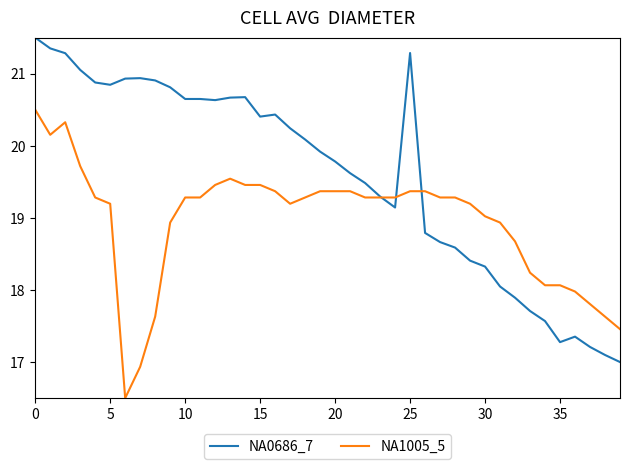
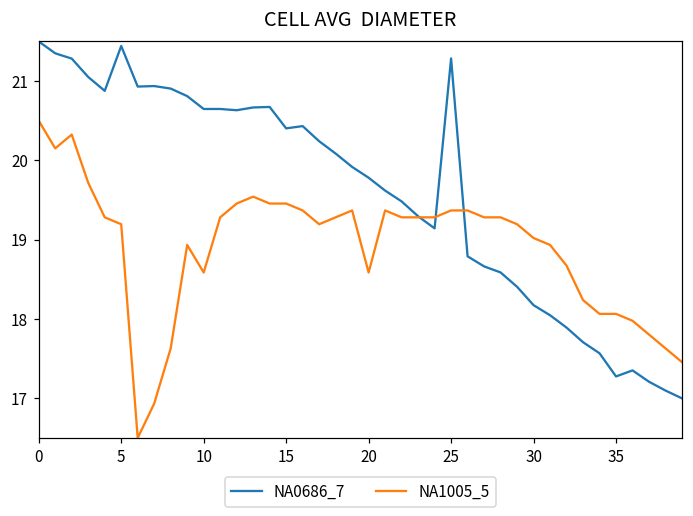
NA0686_7, 5: 20.8 -> 21.4
NA1005_5, 10: 19.3 -> 18.6
NA1005_5, 20: 19.4 -> 18.6
NA0686_7, 30: 18.3 -> 18.2
